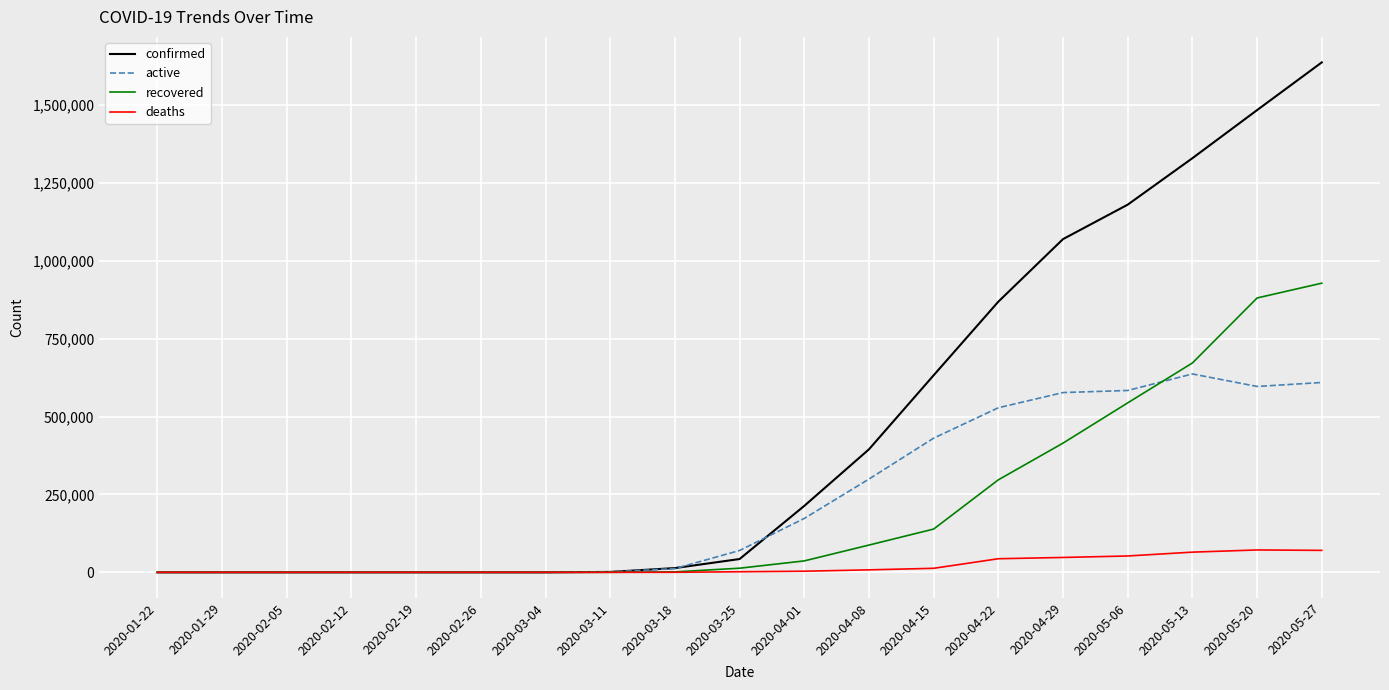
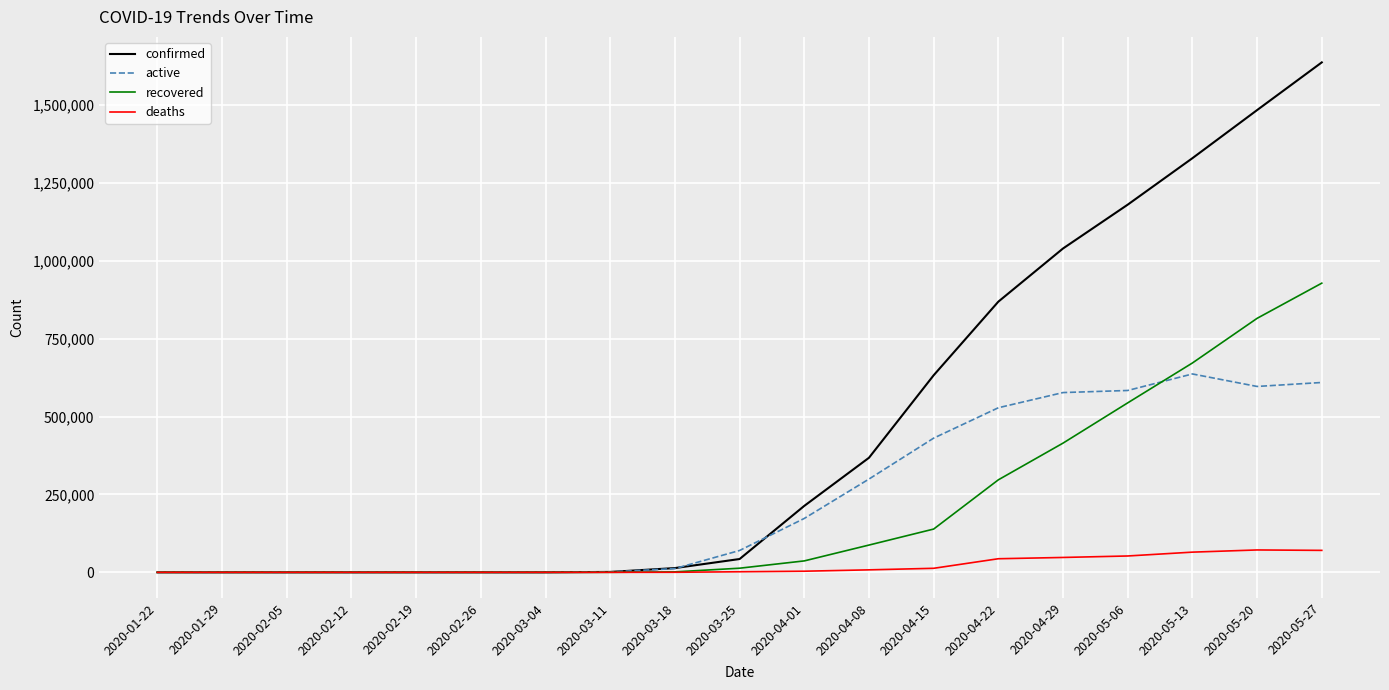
confirmed, 2020-04-08: 400,000 -> 370,000
confirmed, 2020-04-29: 1,070,000 -> 1,040,000
recovered, 2020-05-20: 880,000 -> 820,000
